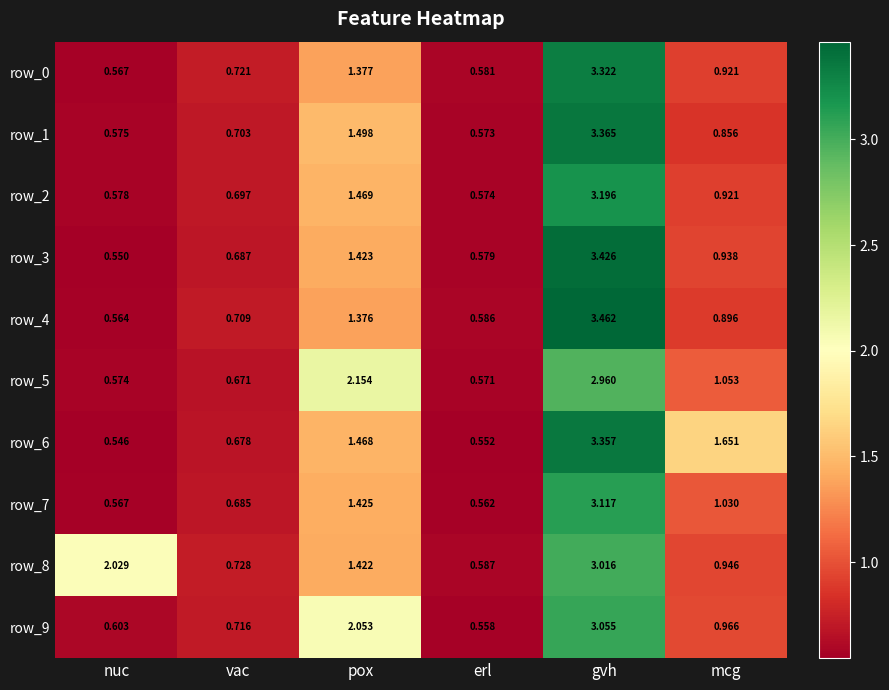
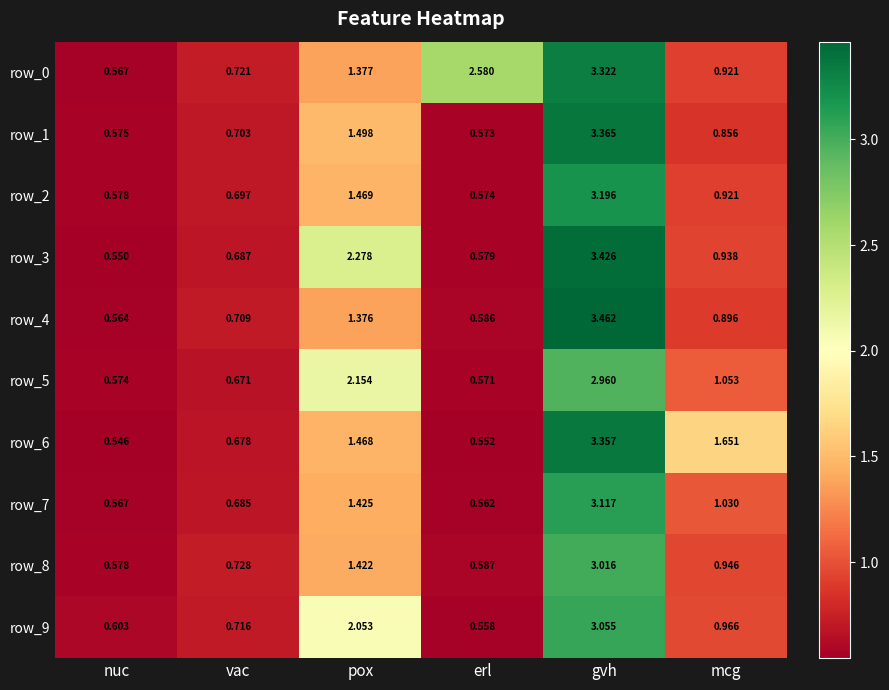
row_0, erl: 0.581 -> 2.580
row_3, pox: 1.423 -> 2.278
row_8, nuc: 2.029 -> 0.578
